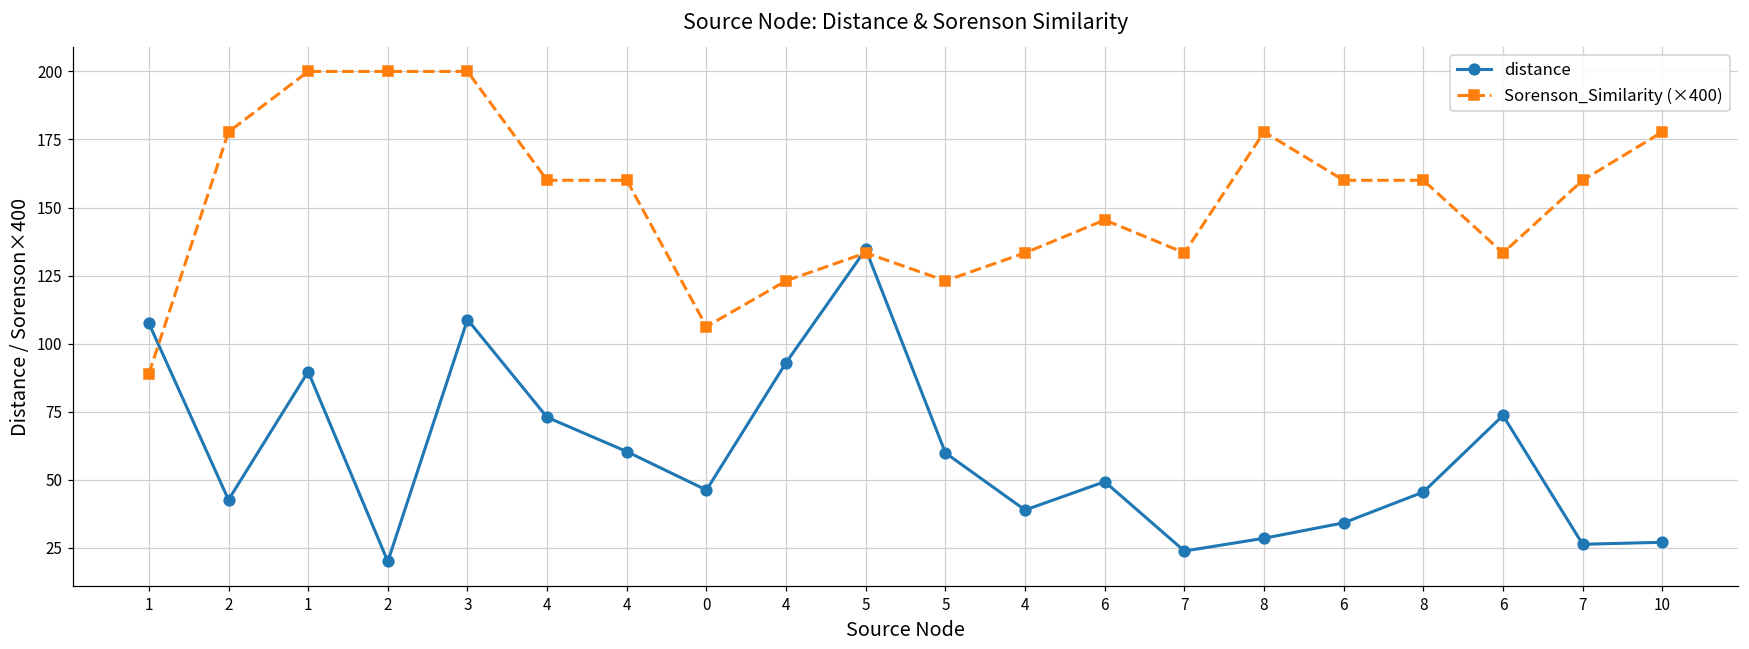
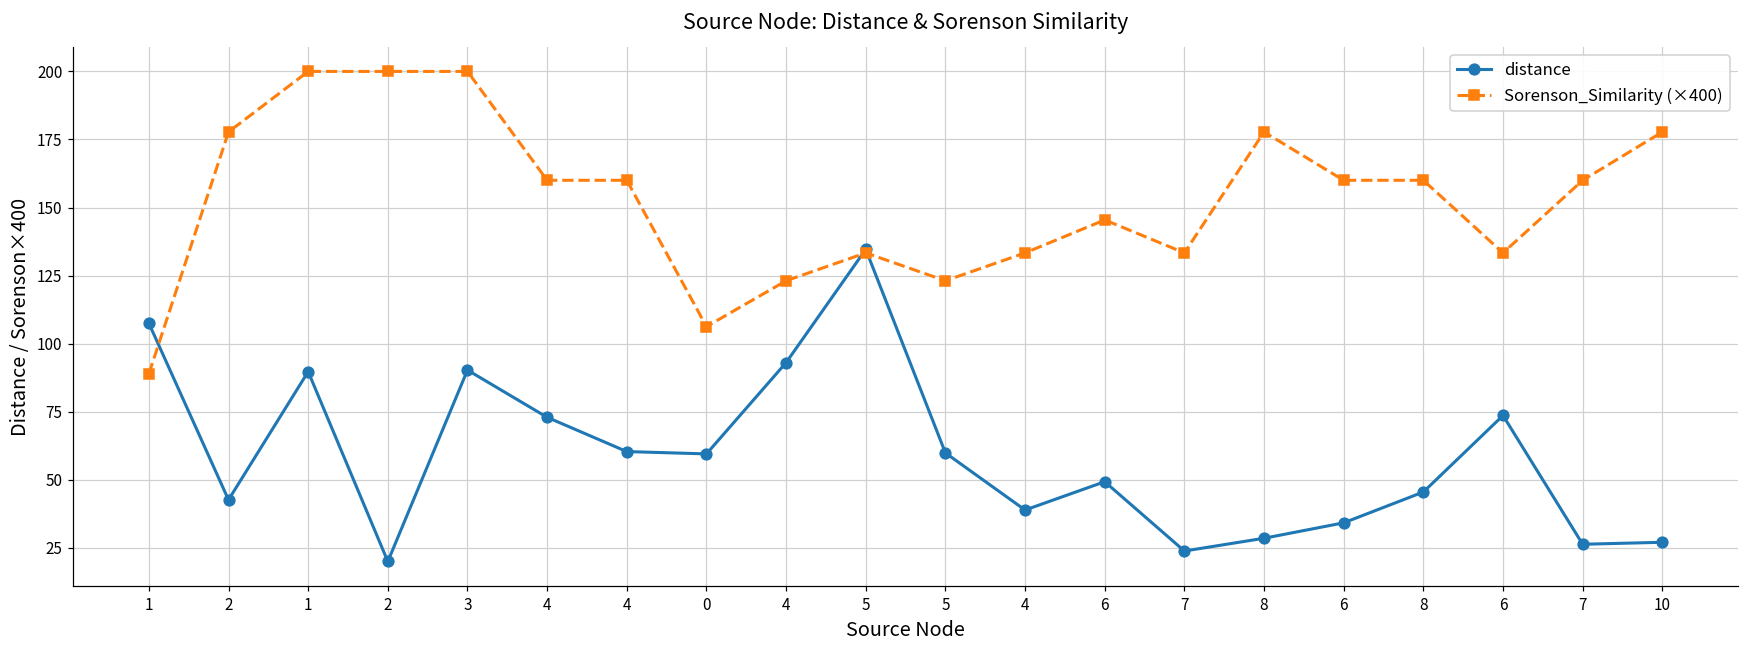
distance, 3: 109 -> 90
distance, 0: 46 -> 59
